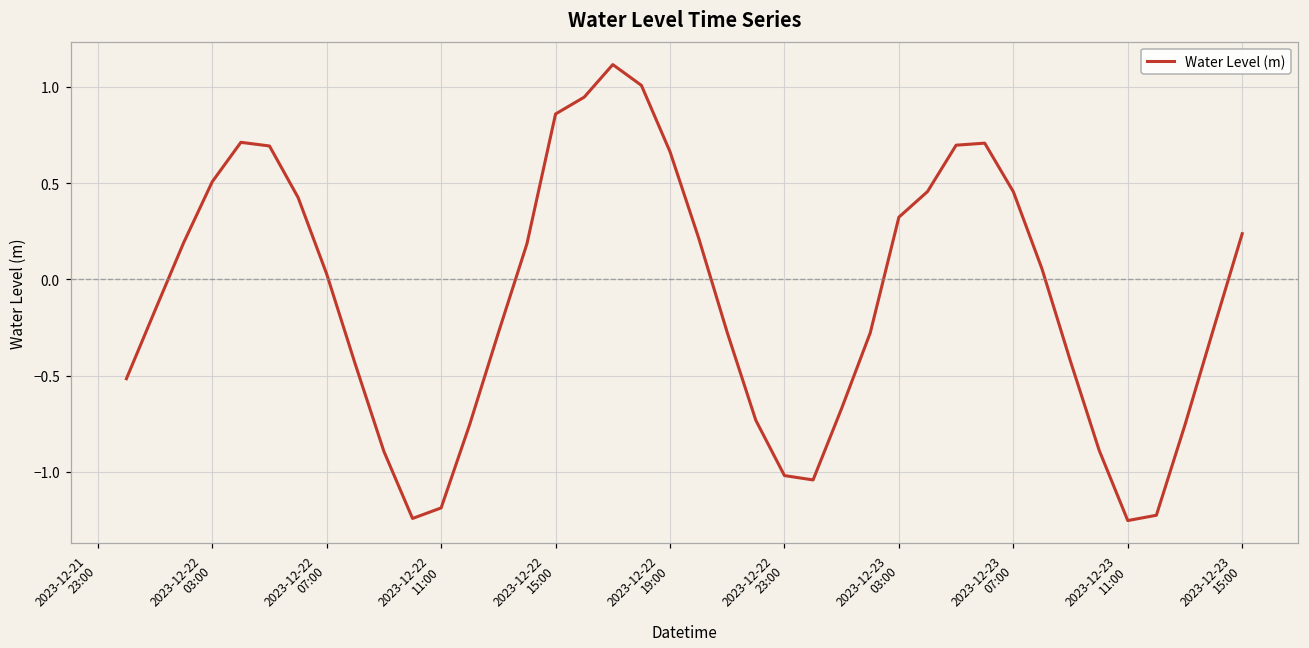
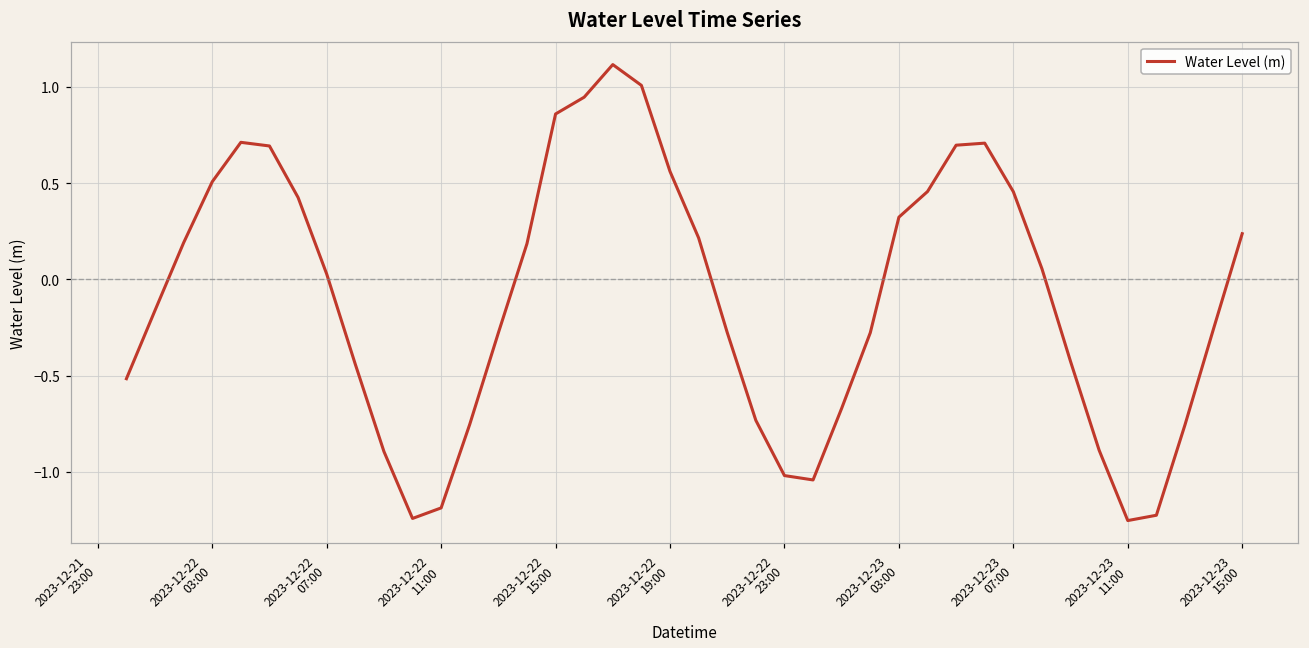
2023-12-22 19:00: 0.66 -> 0.56
